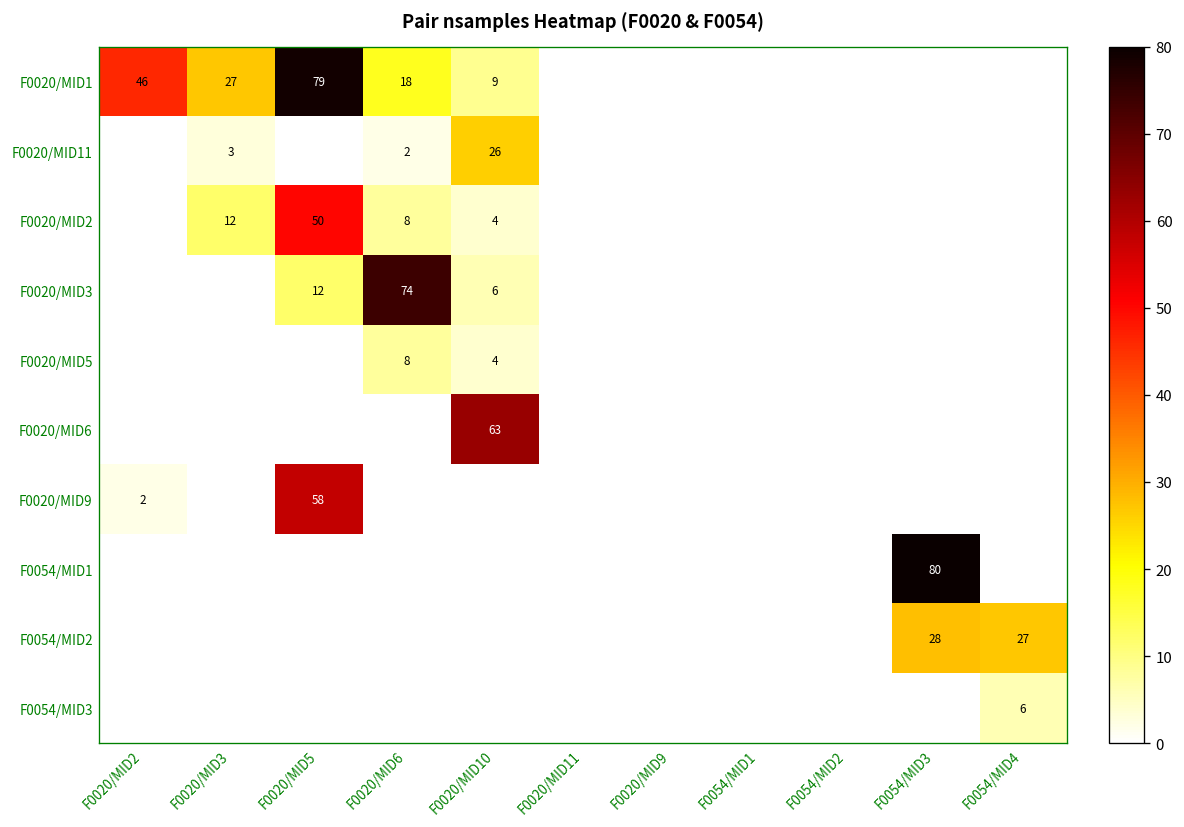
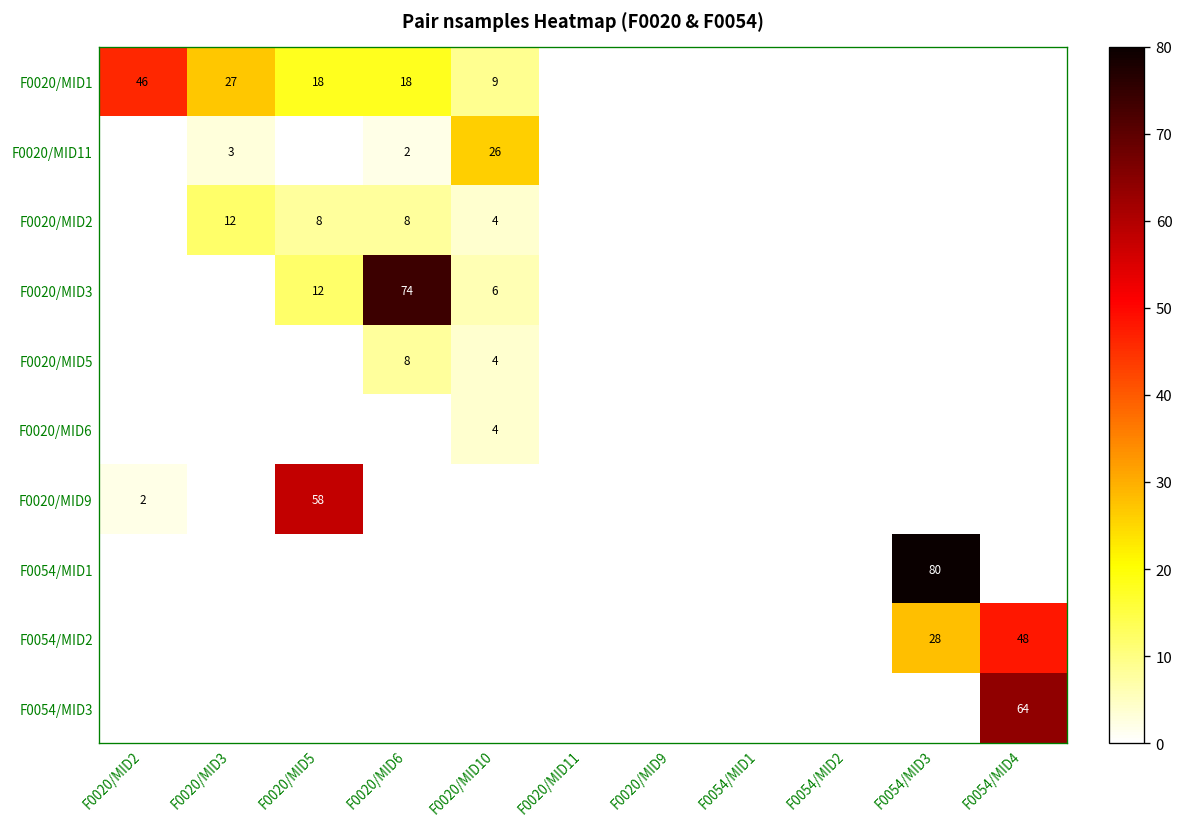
F0020/MID1, F0020/MID5: 79 -> 18
F0020/MID2, F0020/MID5: 50 -> 8
F0020/MID6, F0020/MID10: 63 -> 4
F0054/MID2, F0054/MID4: 27 -> 48
F0054/MID3, F0054/MID4: 6 -> 64
